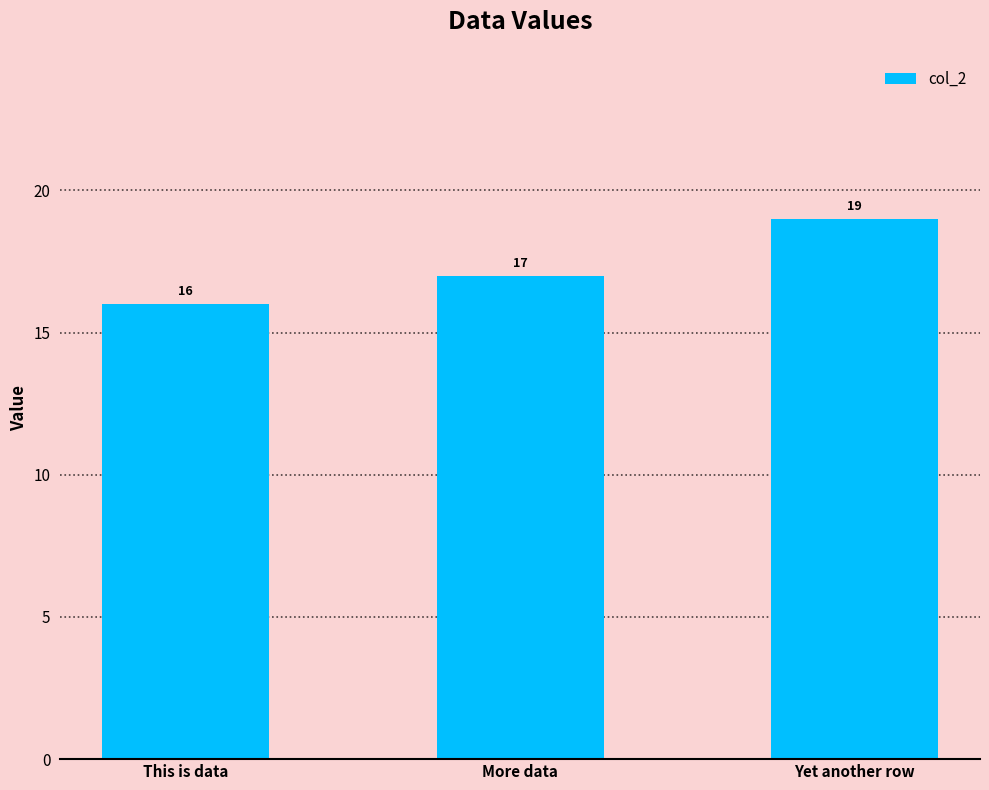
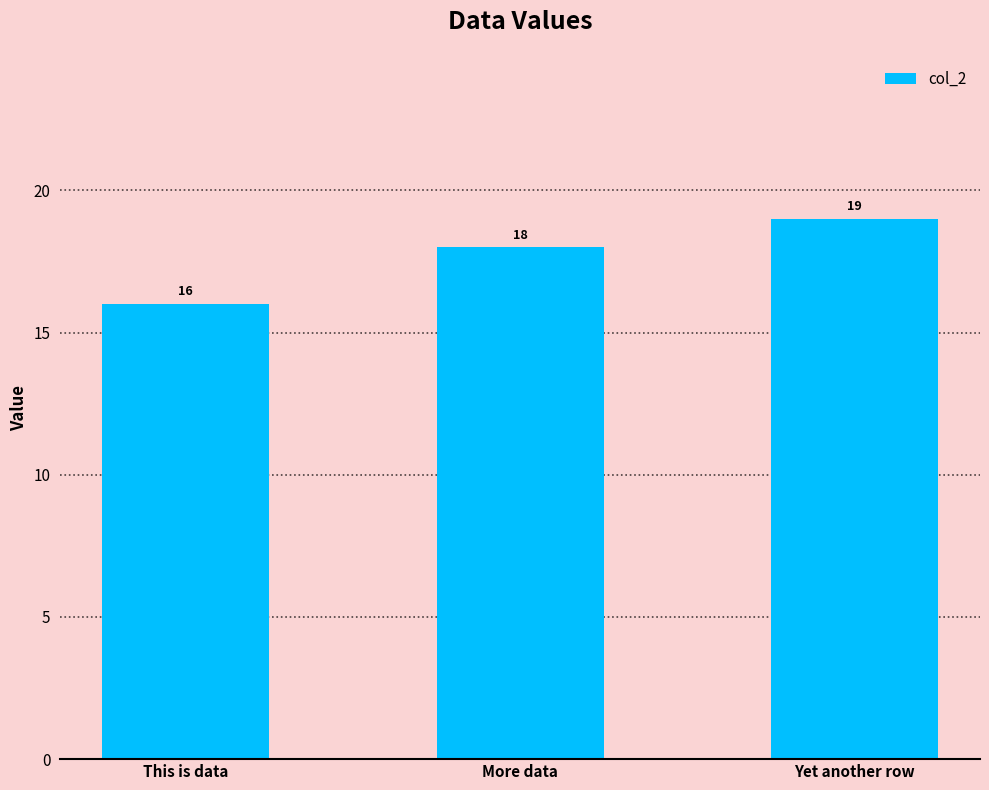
More data: 17 -> 18
